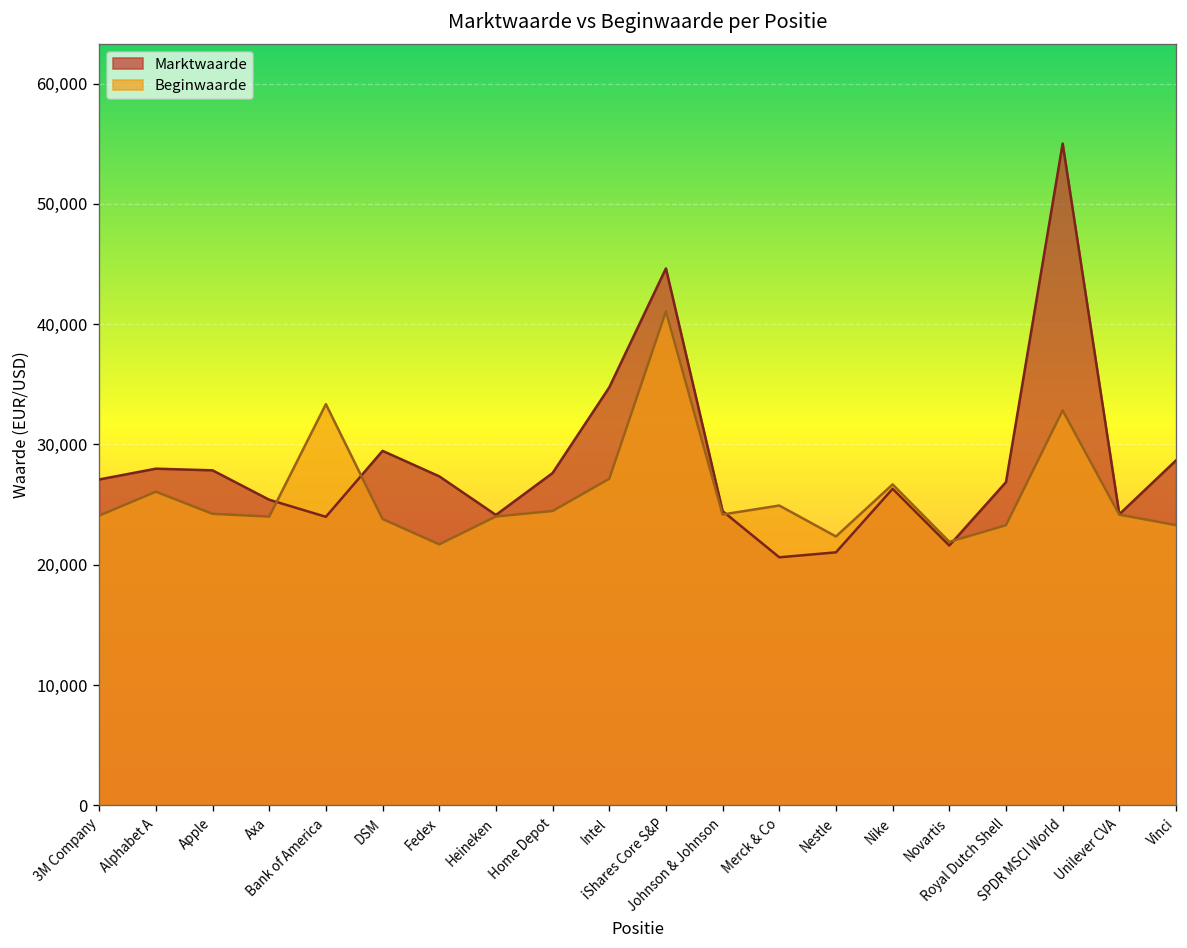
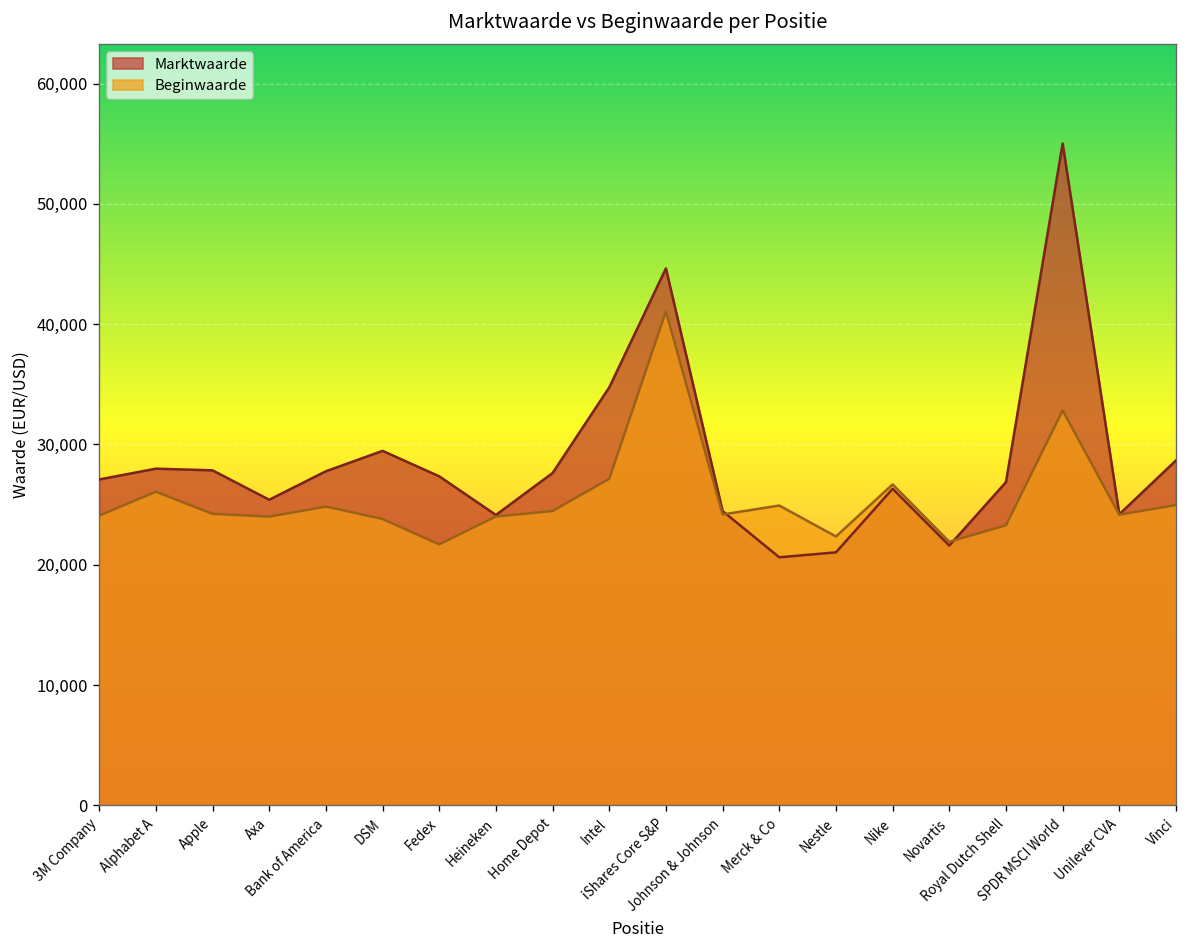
Marktwaarde, Bank of America: 24,000 -> 27,800
Beginwaarde, Bank of America: 33,300 -> 24,800
Beginwaarde, Vinci: 23,300 -> 25,000
